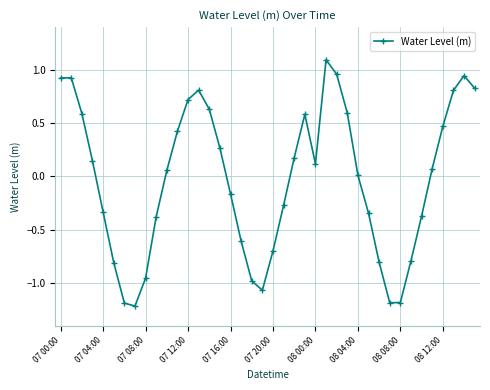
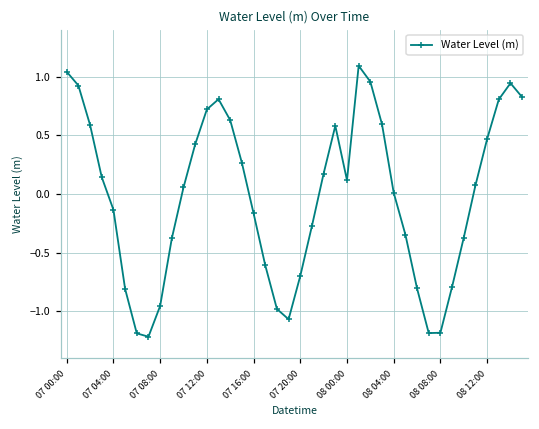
07 00:00: 0.92 -> 1.04
07 04:00: -0.33 -> -0.13
